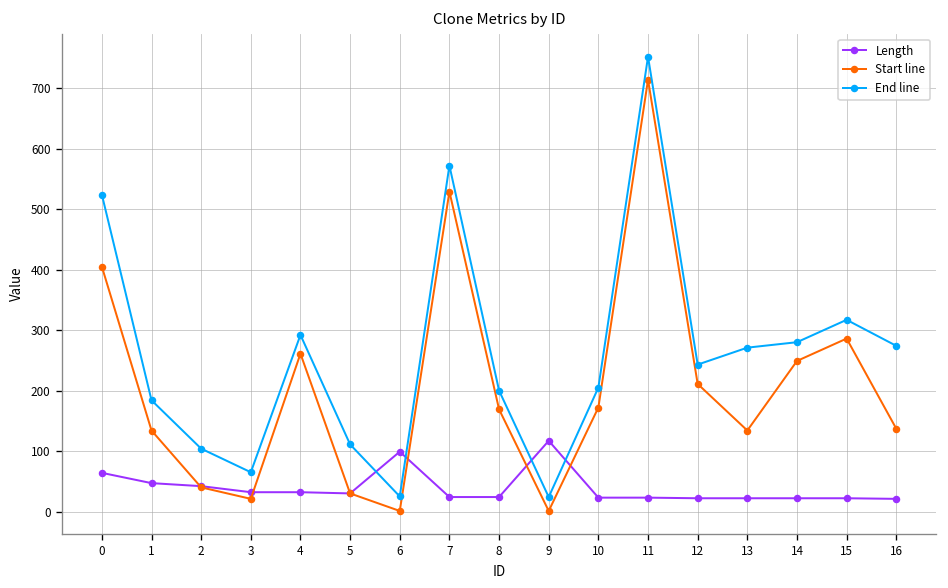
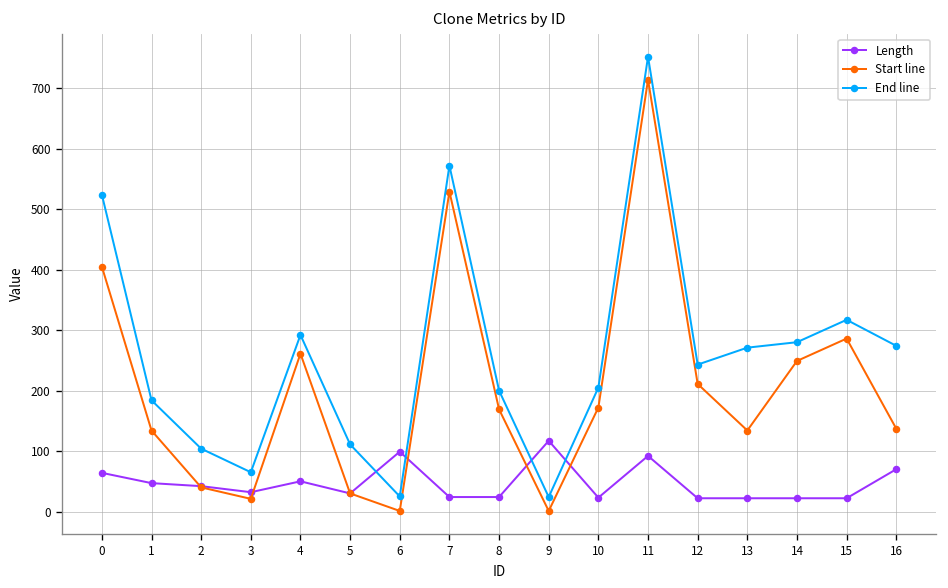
Length, 4: 30 -> 50
Length, 11: 20 -> 90
Length, 16: 20 -> 70
